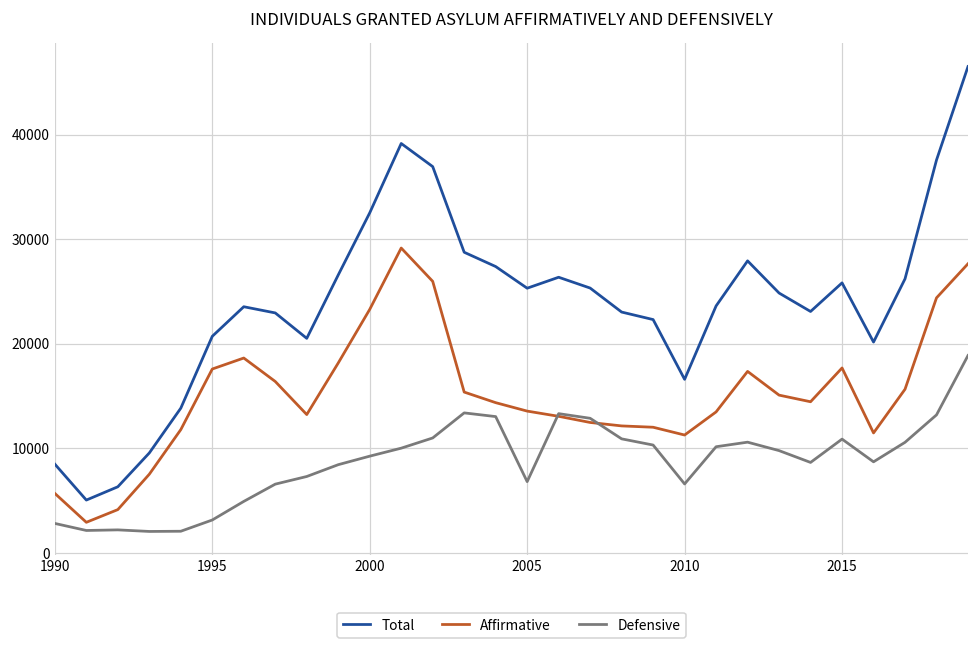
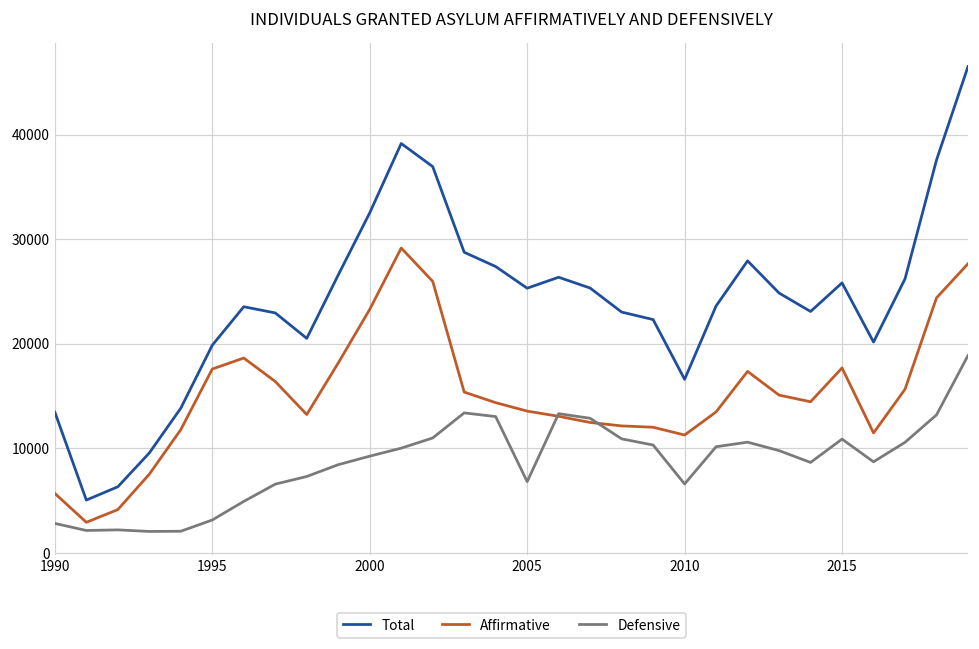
Total, 1990: 8000 -> 13000
Total, 1995: 21000 -> 20000
